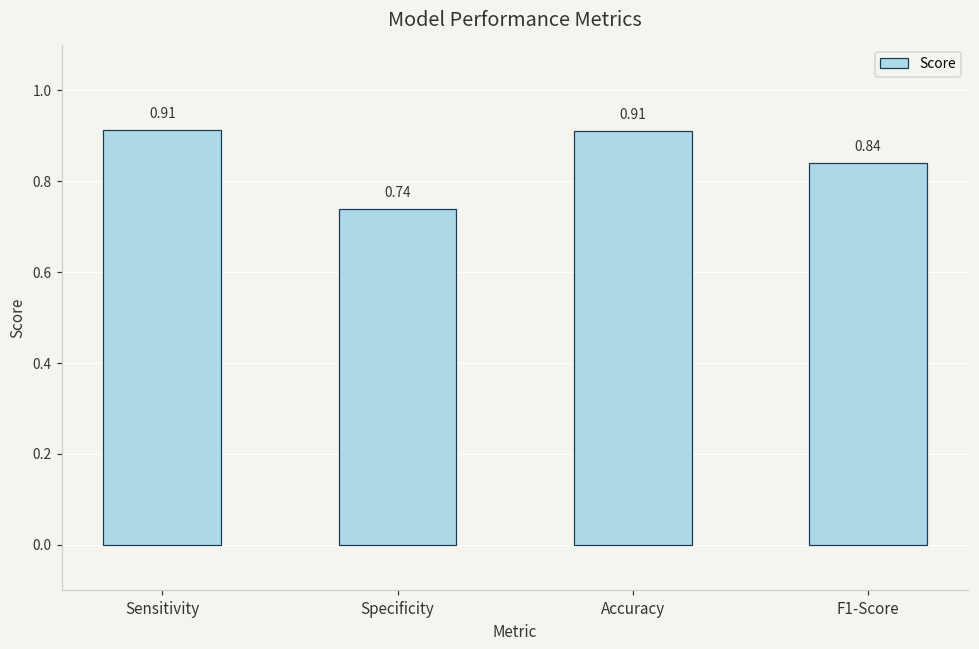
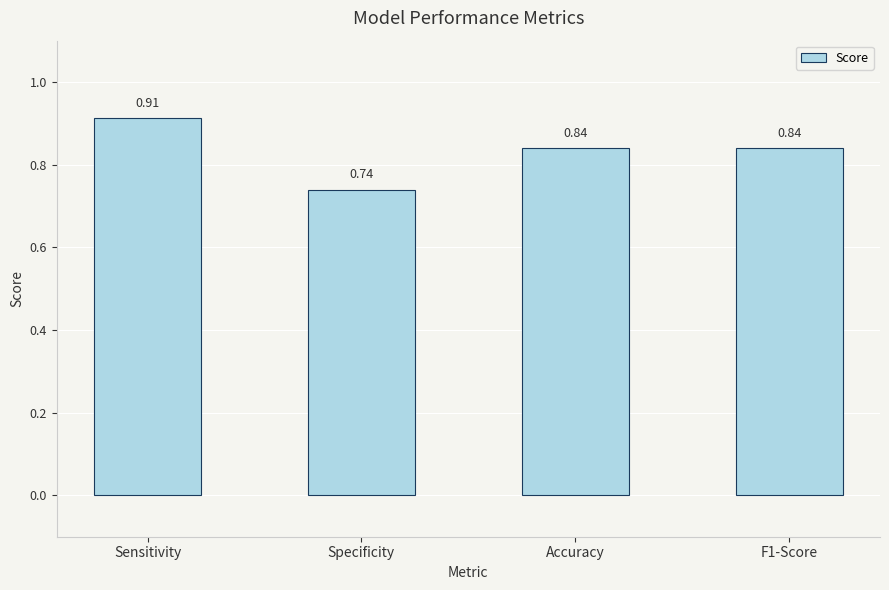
Accuracy: 0.91 -> 0.84
